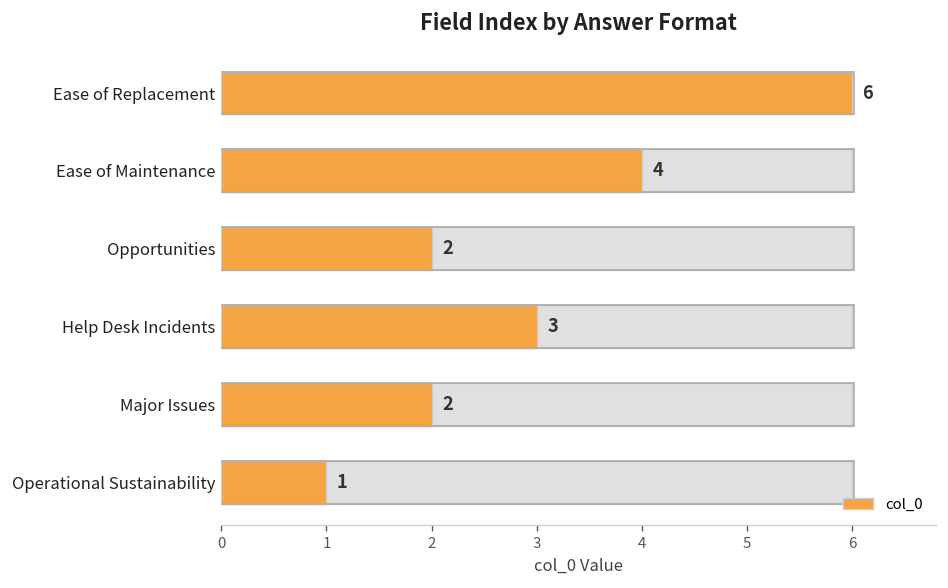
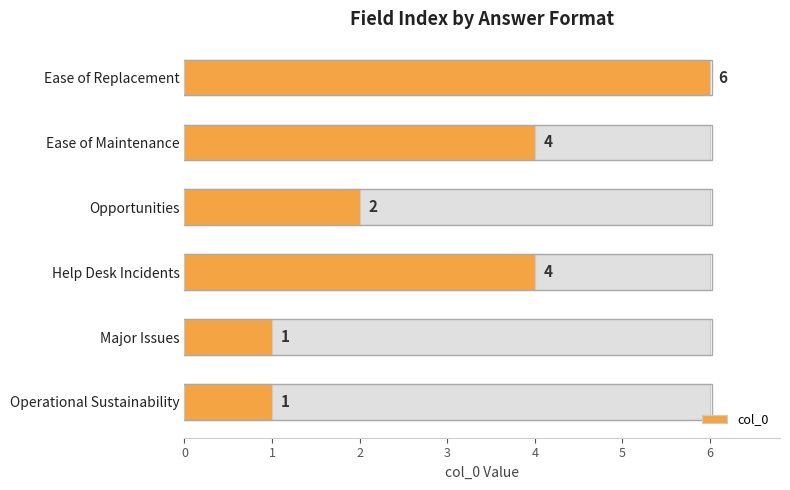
col_0, Help Desk Incidents: 3 -> 4
col_0, Major Issues: 2 -> 1
